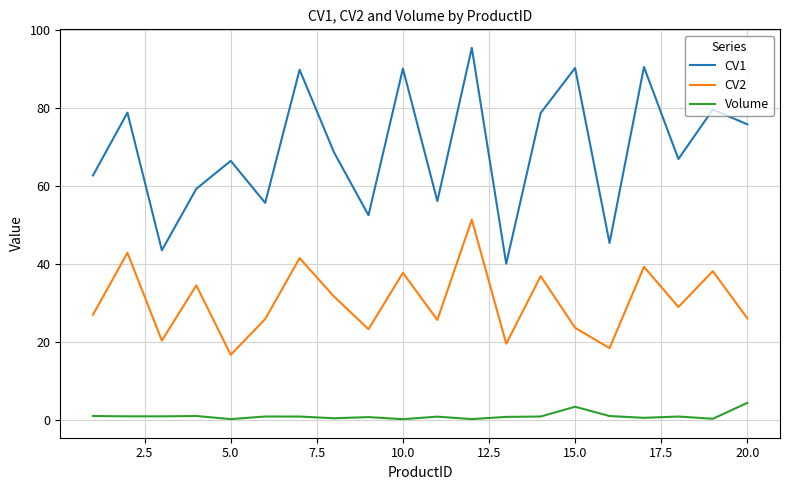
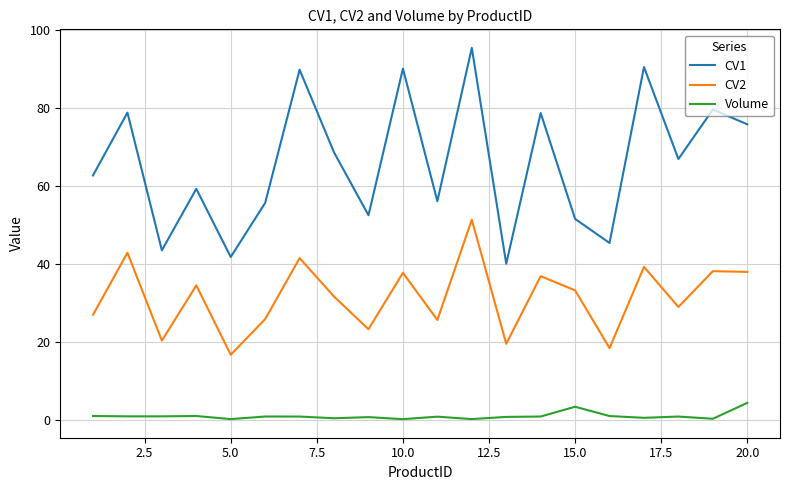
CV1, 5.0: 66 -> 42
CV1, 15.0: 90 -> 52
CV2, 15.0: 24 -> 33
CV2, 20.0: 26 -> 38
